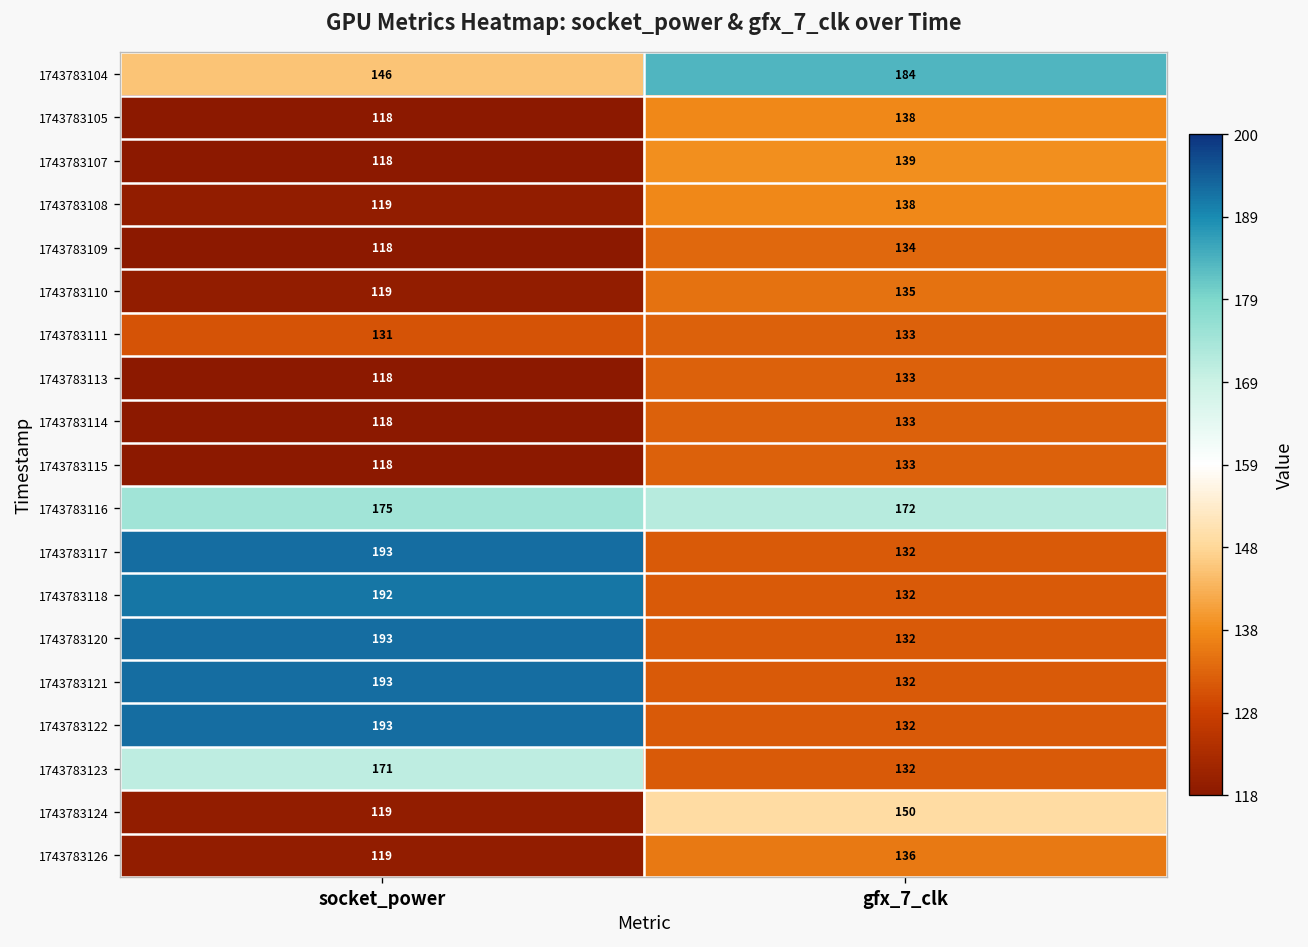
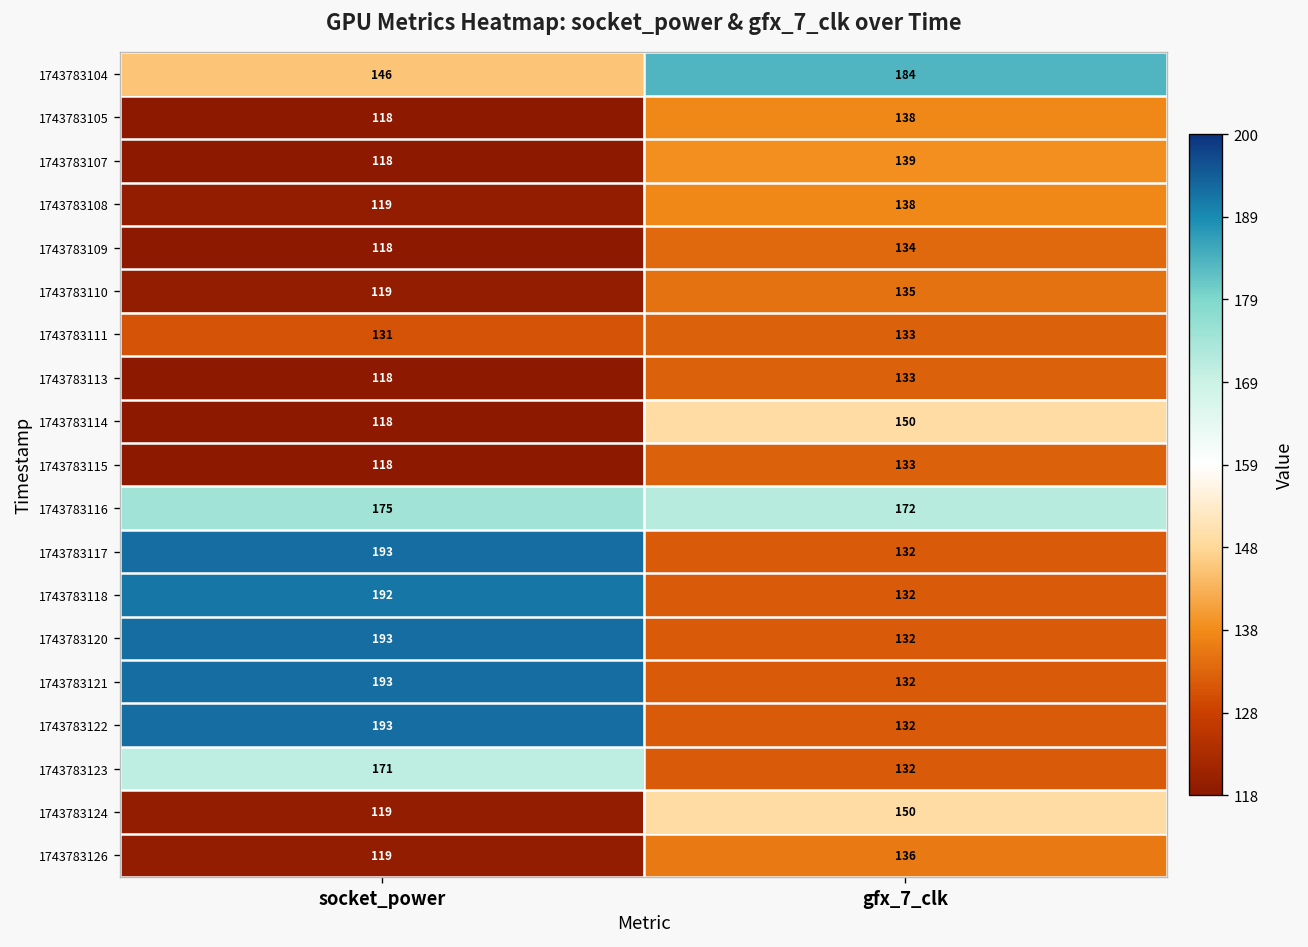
1743783114, gfx_7_clk: 133 -> 150
